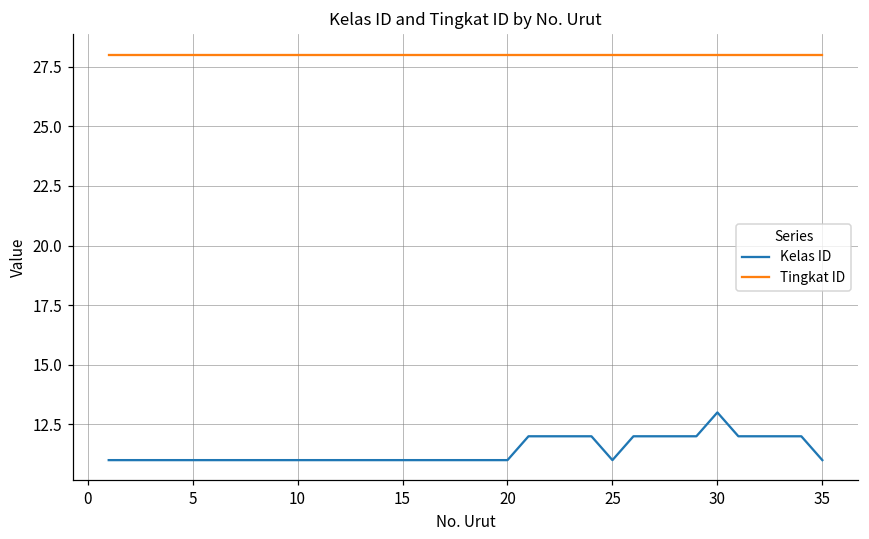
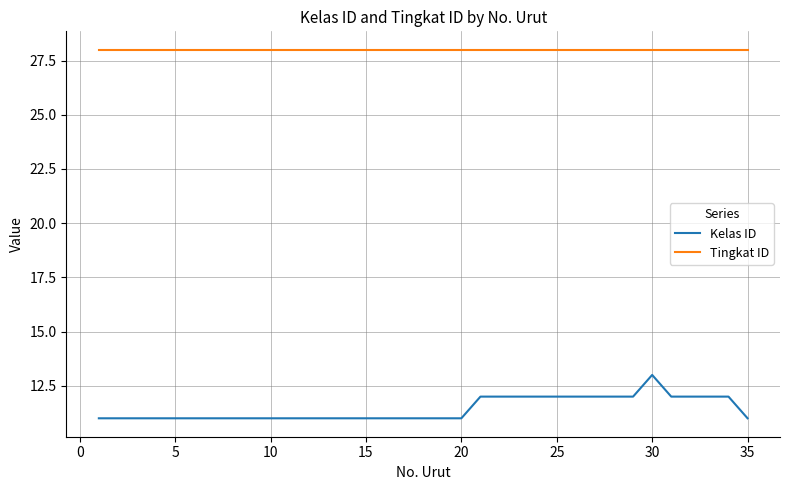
Kelas ID, 25: 11 -> 12
